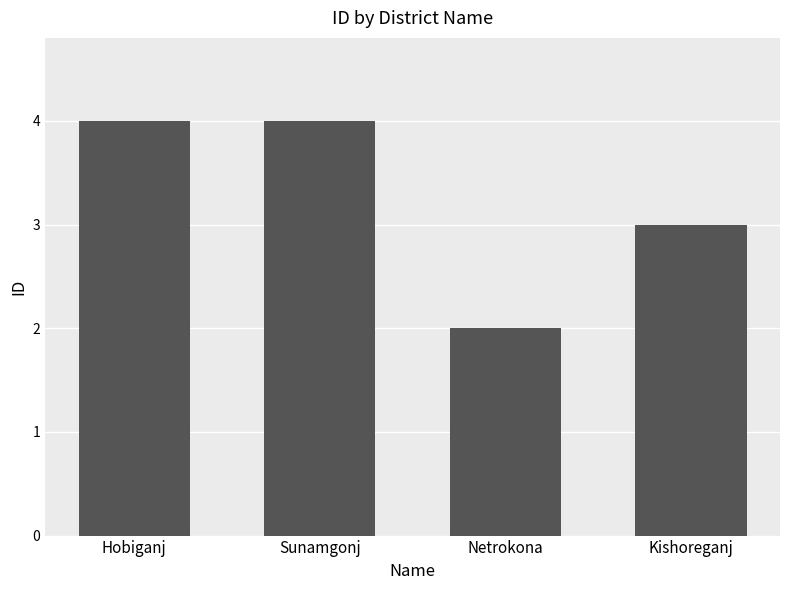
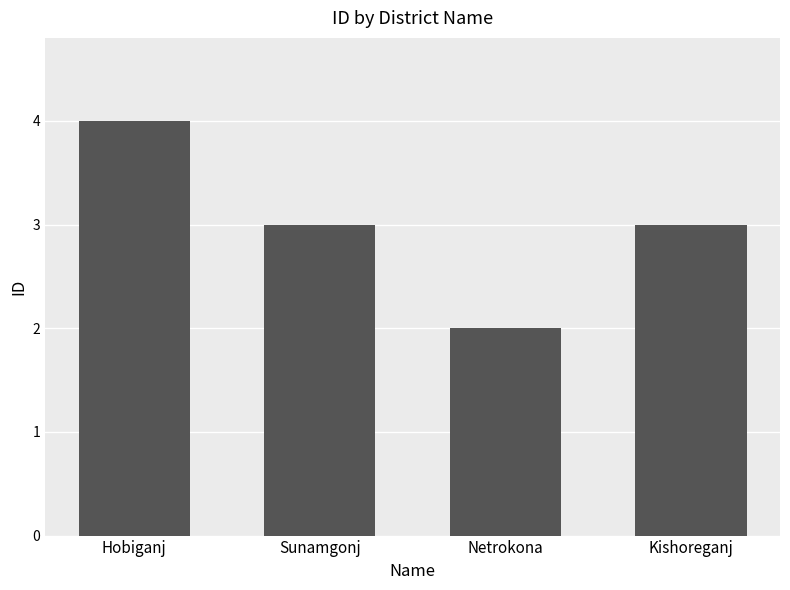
Sunamgonj: 4 -> 3
